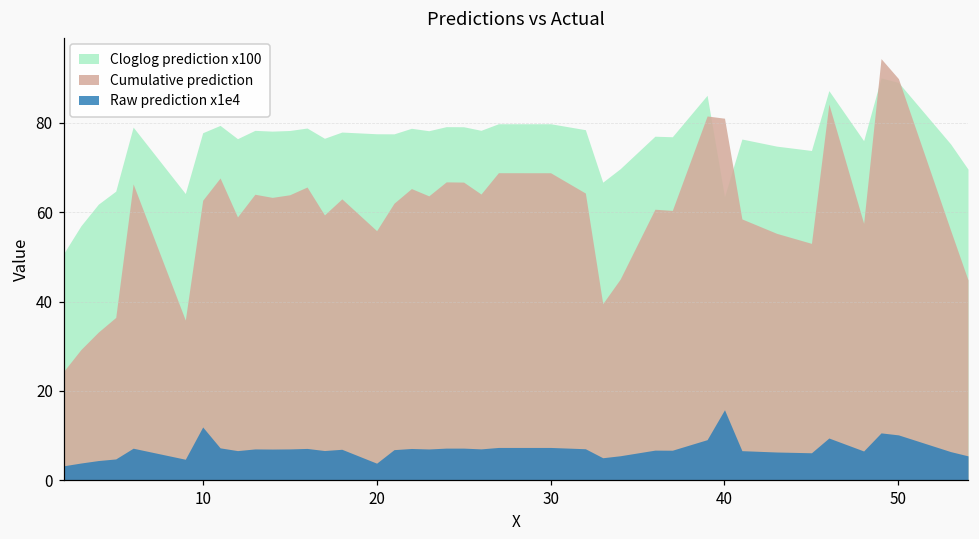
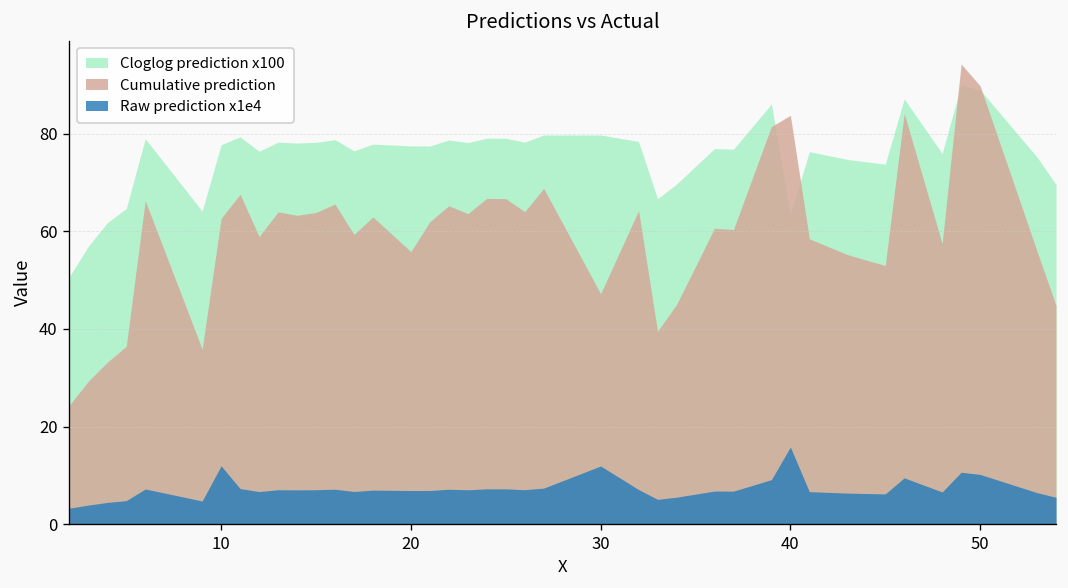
Raw prediction x1e4, 20: 4 -> 7
Cumulative prediction, 30: 69 -> 47
Raw prediction x1e4, 30: 7 -> 12
Cumulative prediction, 40: 81 -> 84
